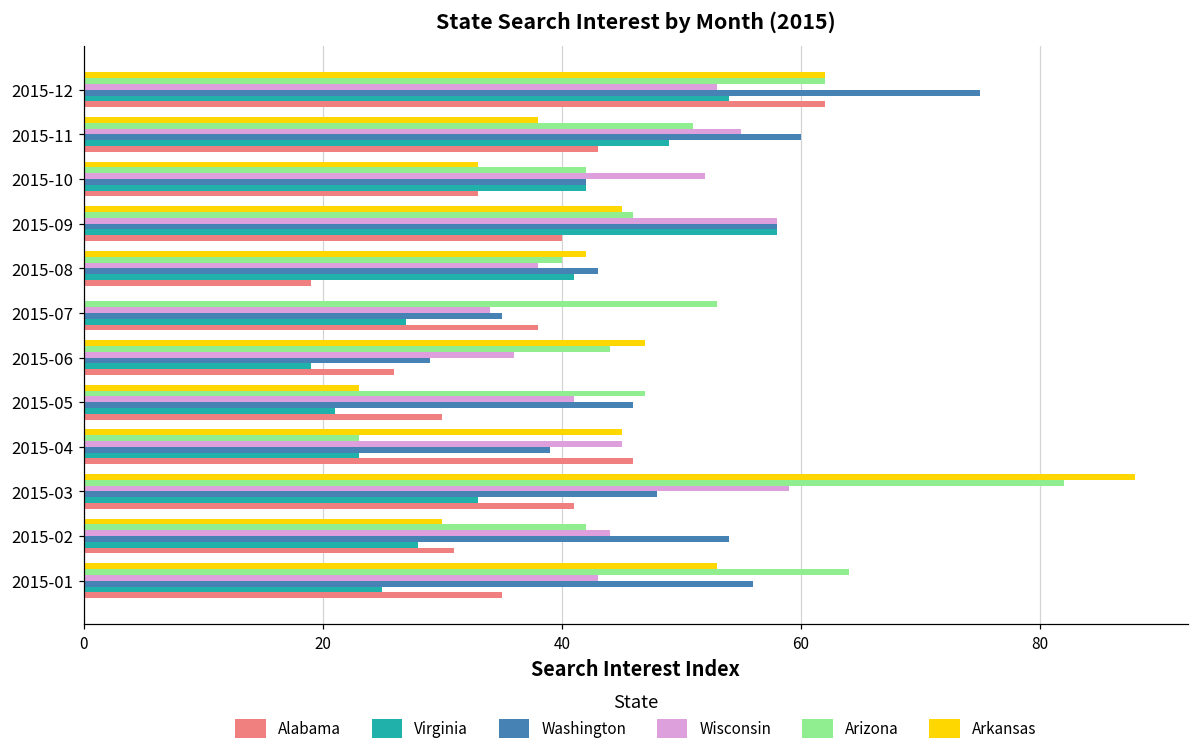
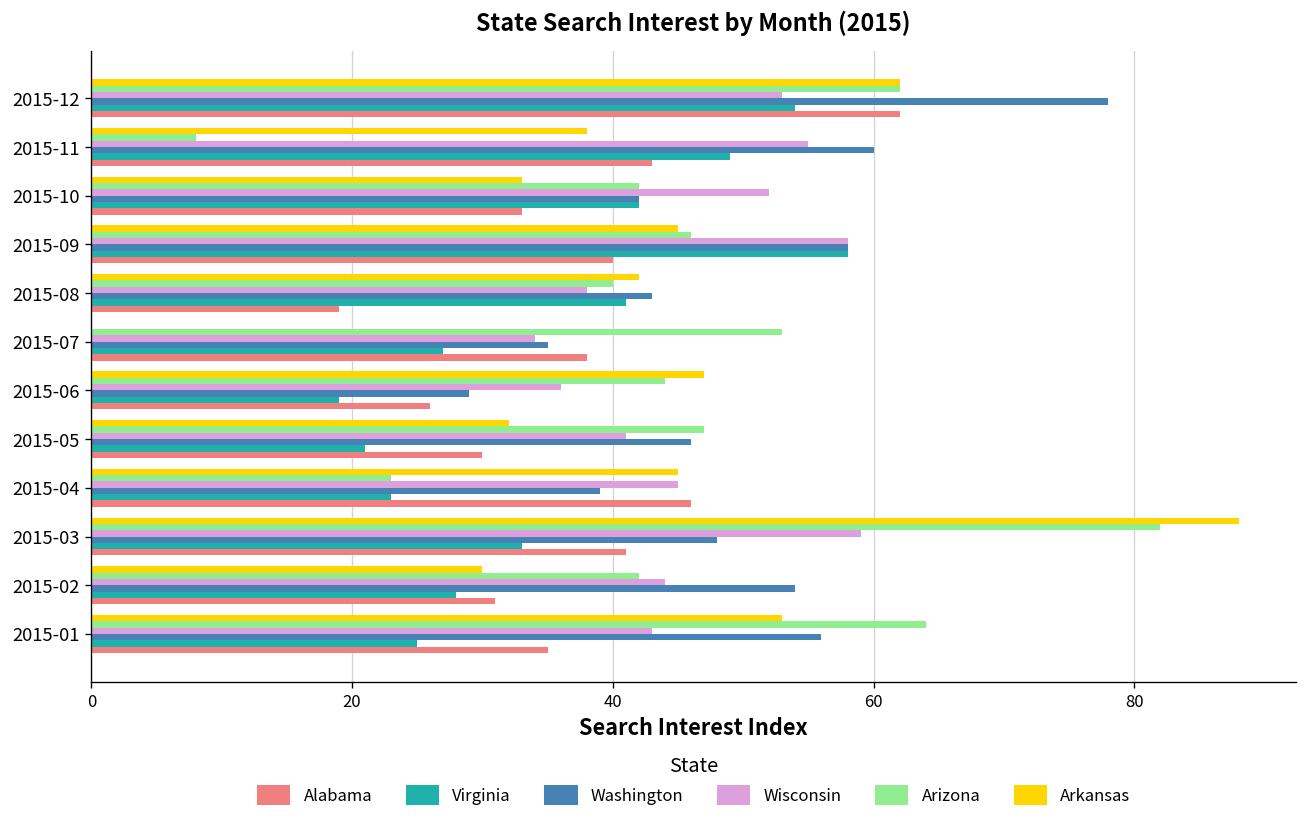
Washington, 2015-12: 75 -> 78
Arizona, 2015-11: 51 -> 8
Arkansas, 2015-05: 23 -> 32
